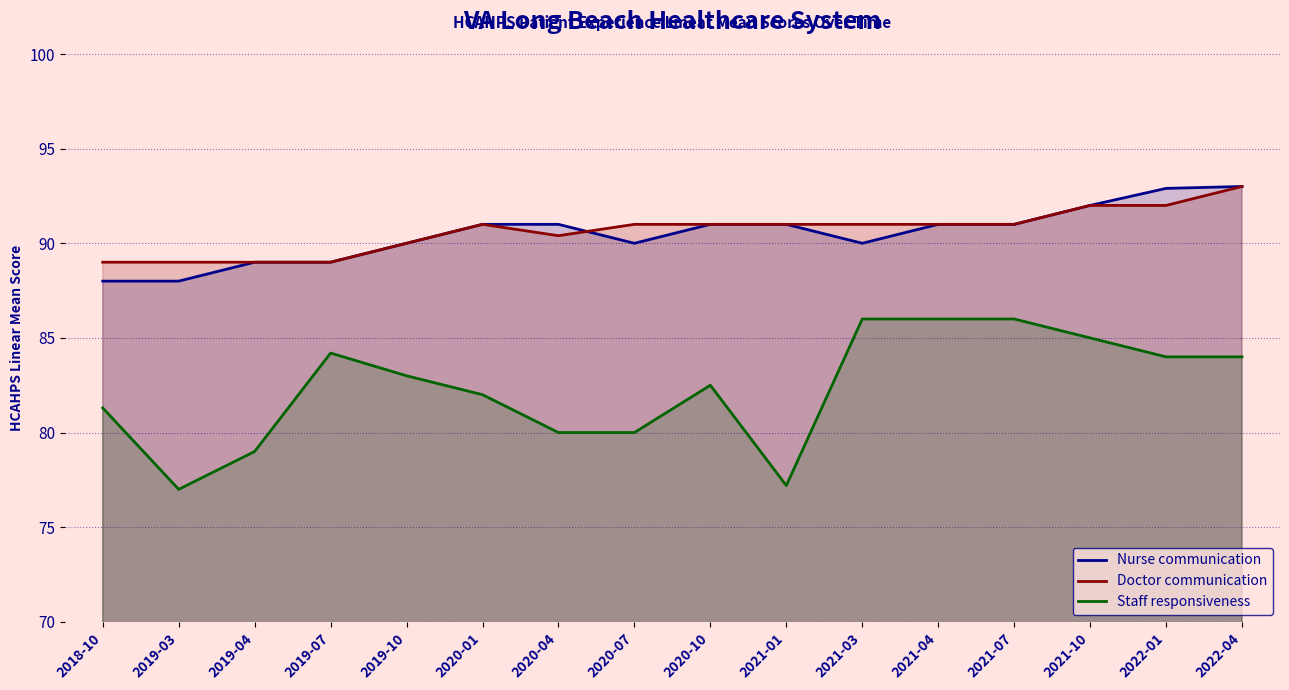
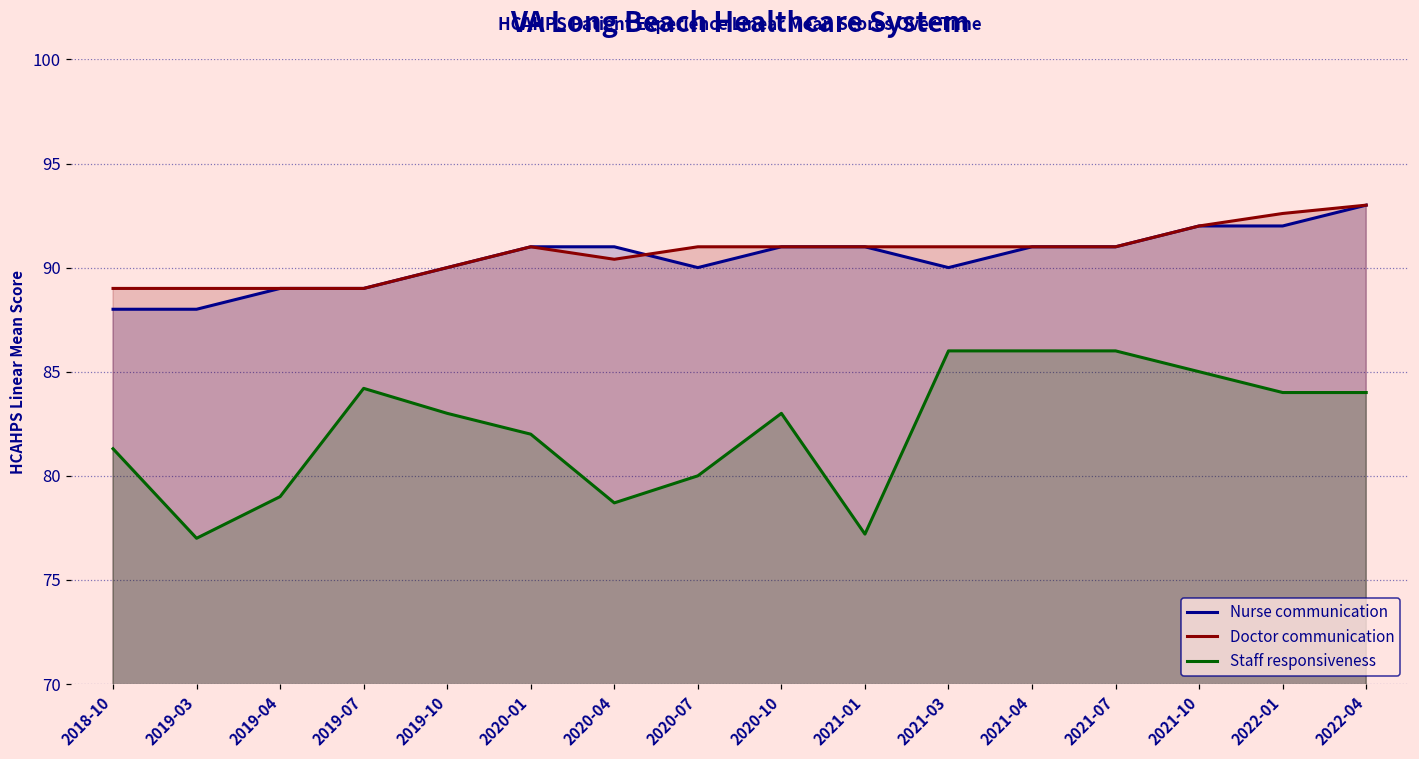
Staff responsiveness, 2020-04: 80.0 -> 78.7
Staff responsiveness, 2020-10: 82.5 -> 83.0
Nurse communication, 2022-01: 92.9 -> 92.0
Doctor communication, 2022-01: 92.0 -> 92.6
